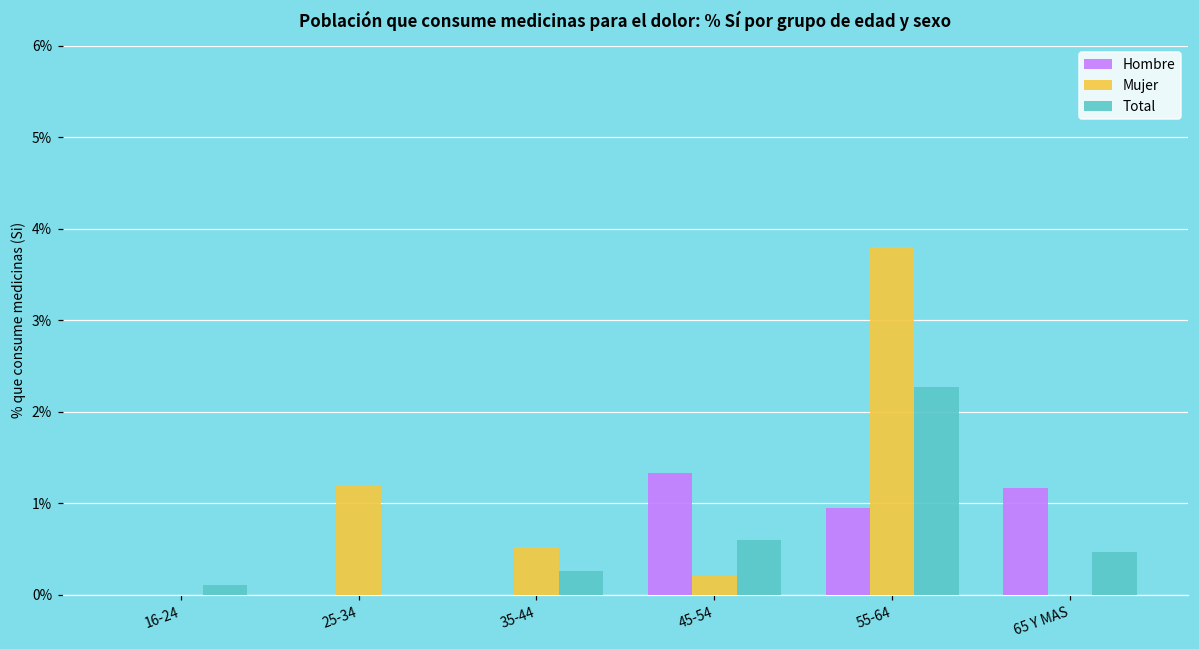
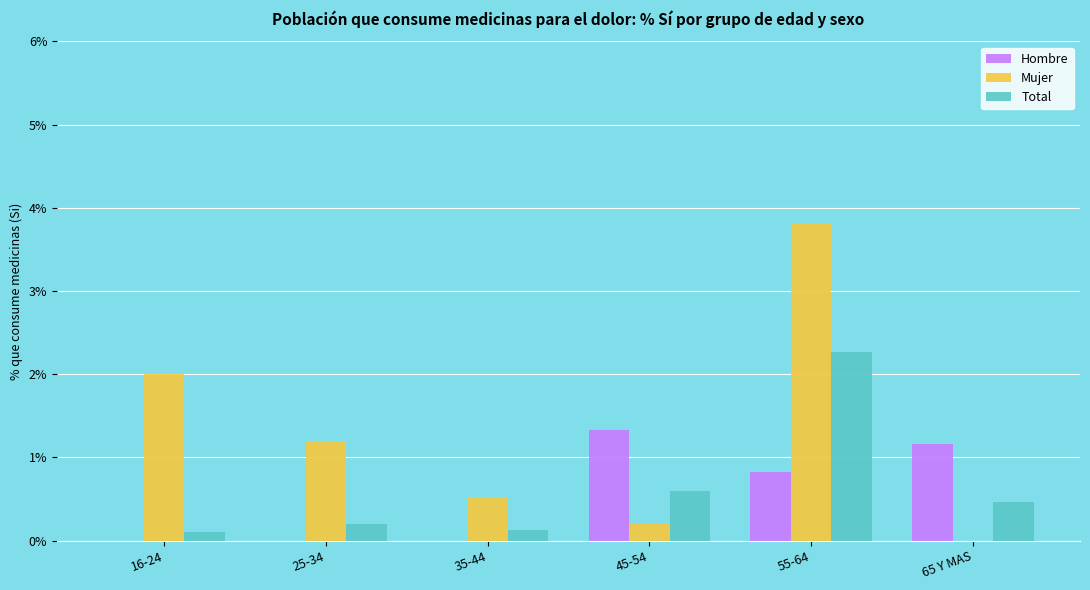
Mujer, 16-24: 0% -> 2%
Total, 25-34: 0.0% -> 0.2%
Total, 35-44: 0.3% -> 0.1%
Hombre, 55-64: 1.0% -> 0.8%
